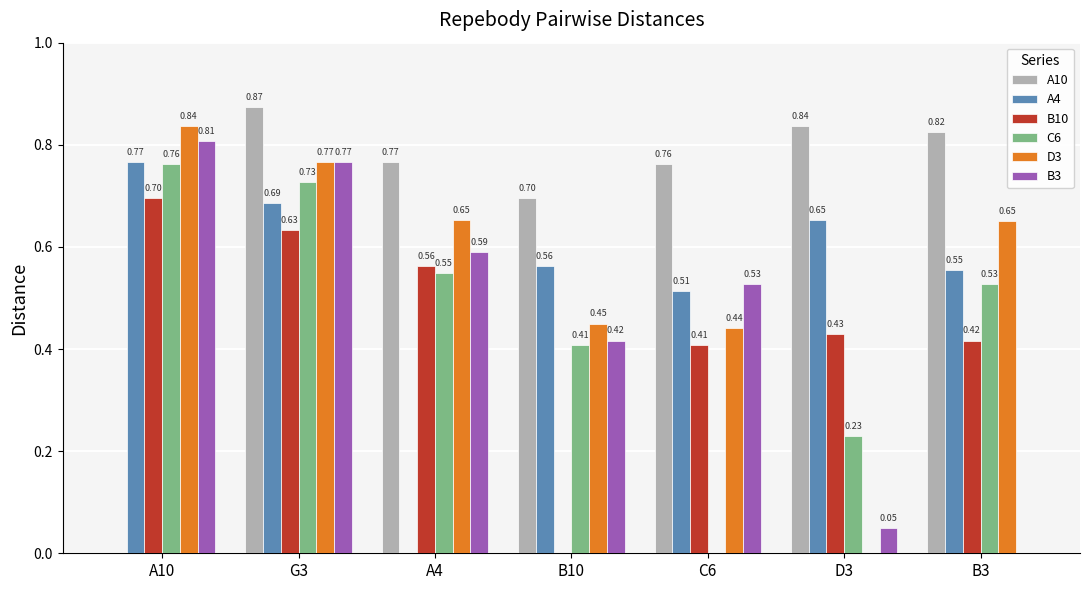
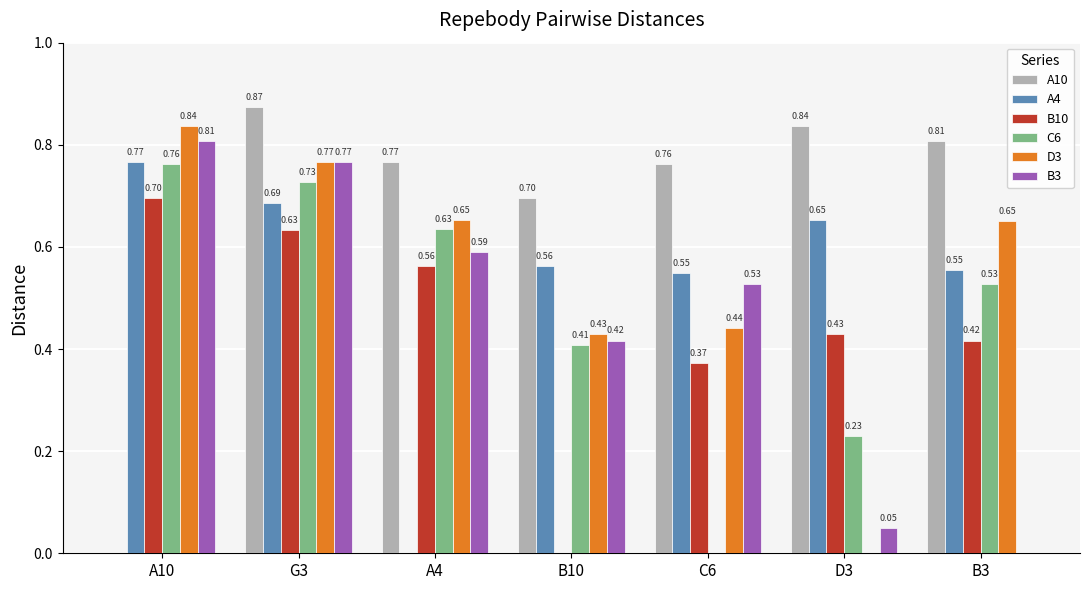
C6, A4: 0.55 -> 0.63
D3, B10: 0.45 -> 0.43
A4, C6: 0.51 -> 0.55
B10, C6: 0.41 -> 0.37
A10, B3: 0.82 -> 0.81
